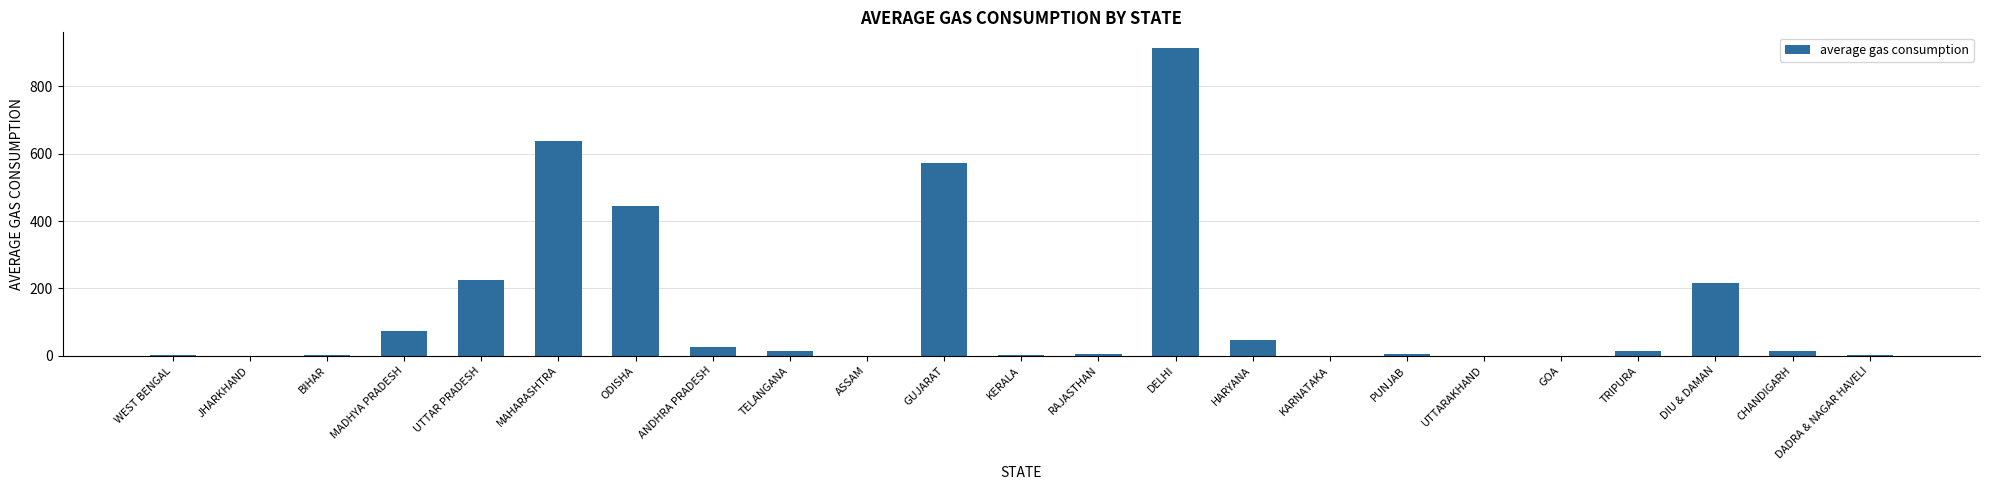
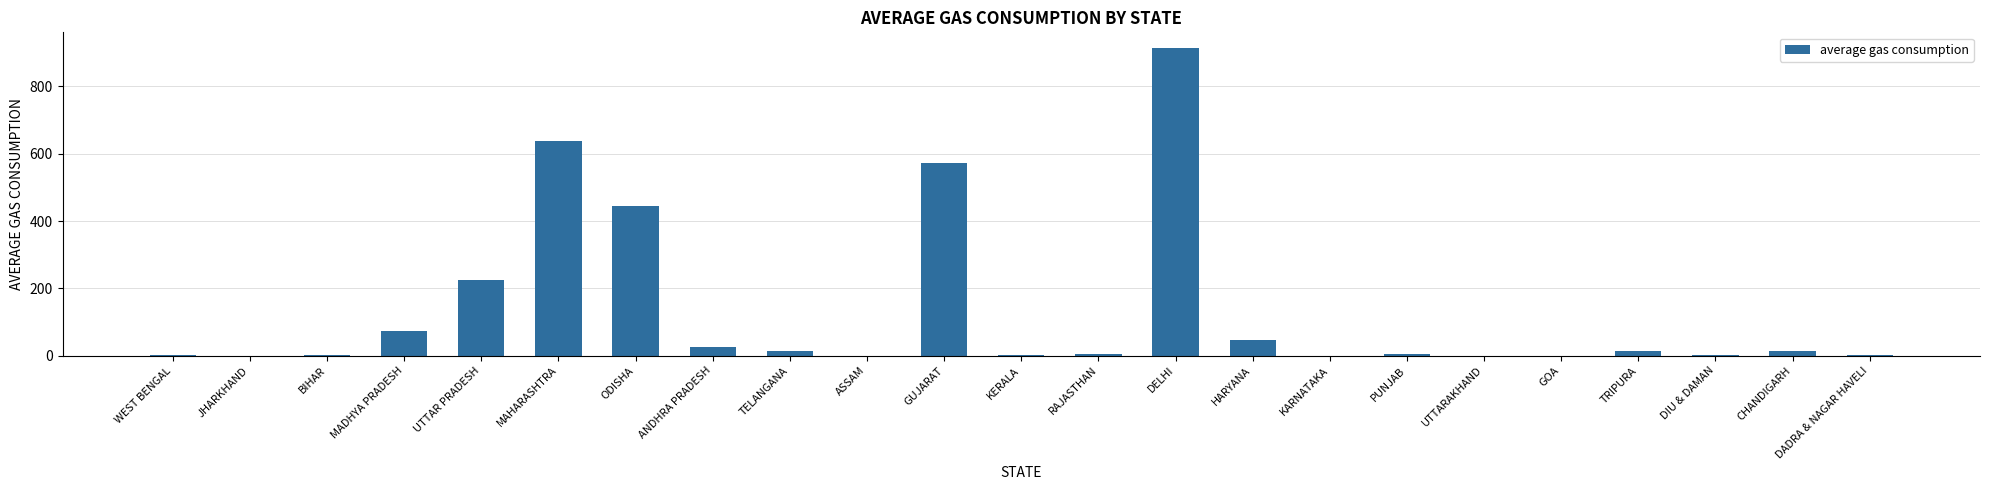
DIU & DAMAN: 210 -> 0
